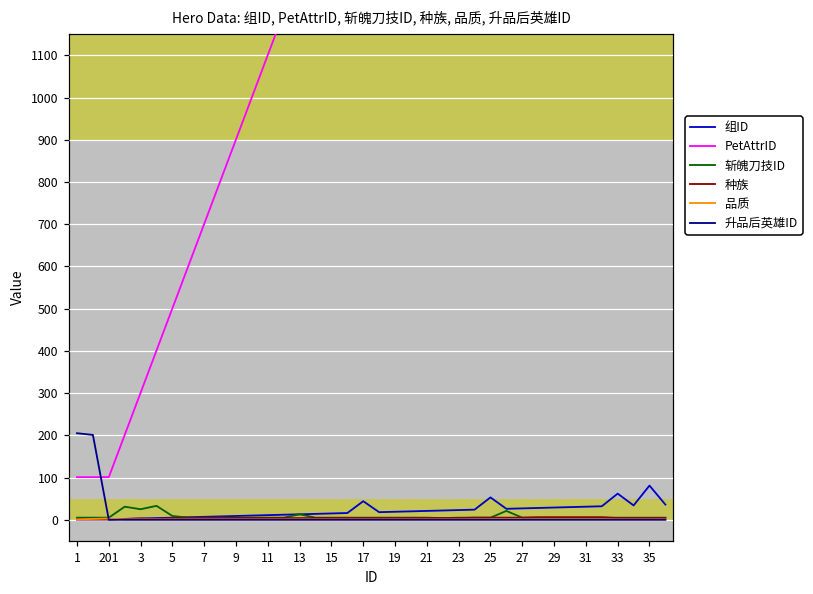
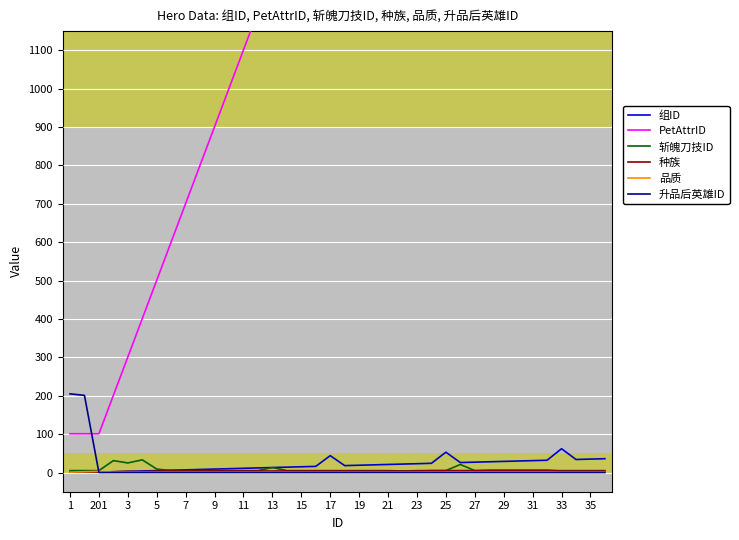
组ID, 35: 80 -> 40
